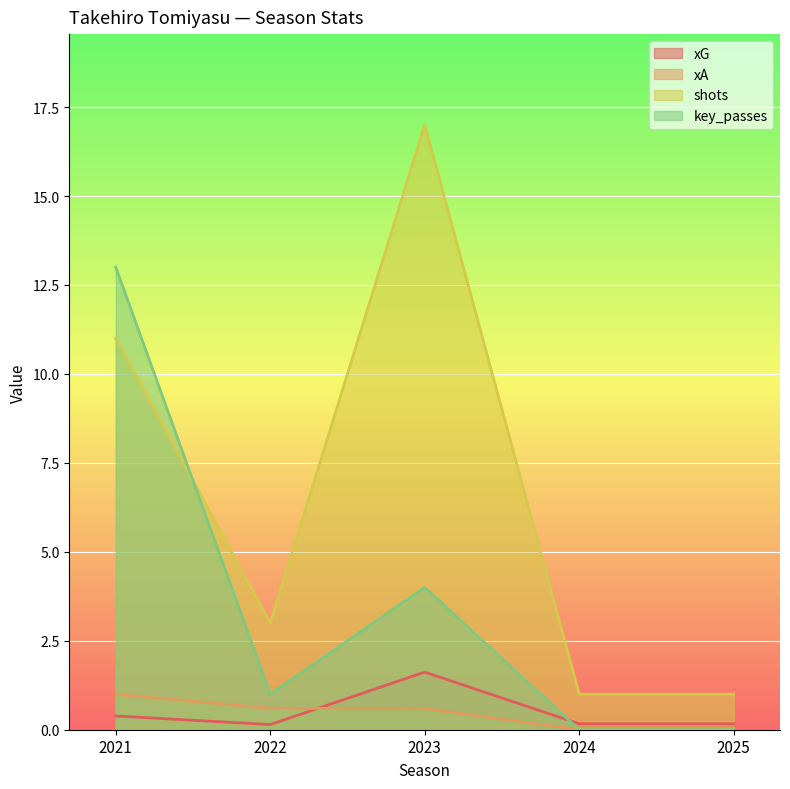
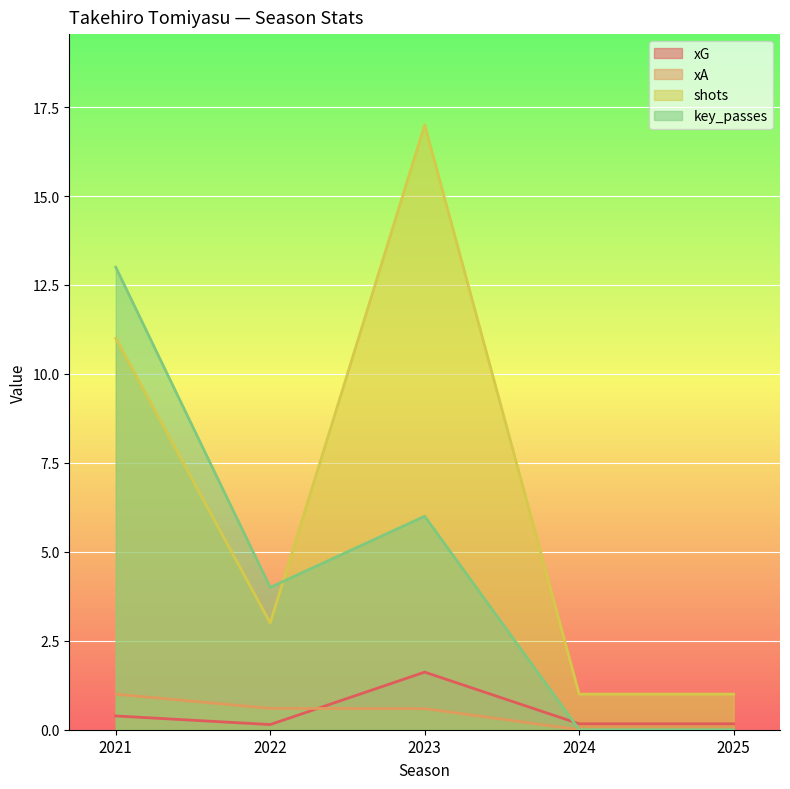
key_passes, 2022: 1 -> 4
key_passes, 2023: 4 -> 6
